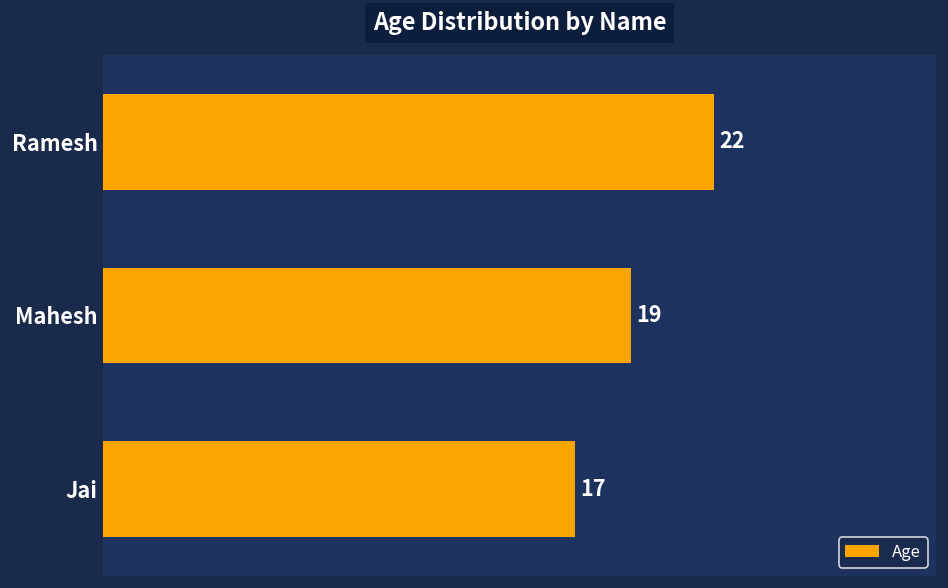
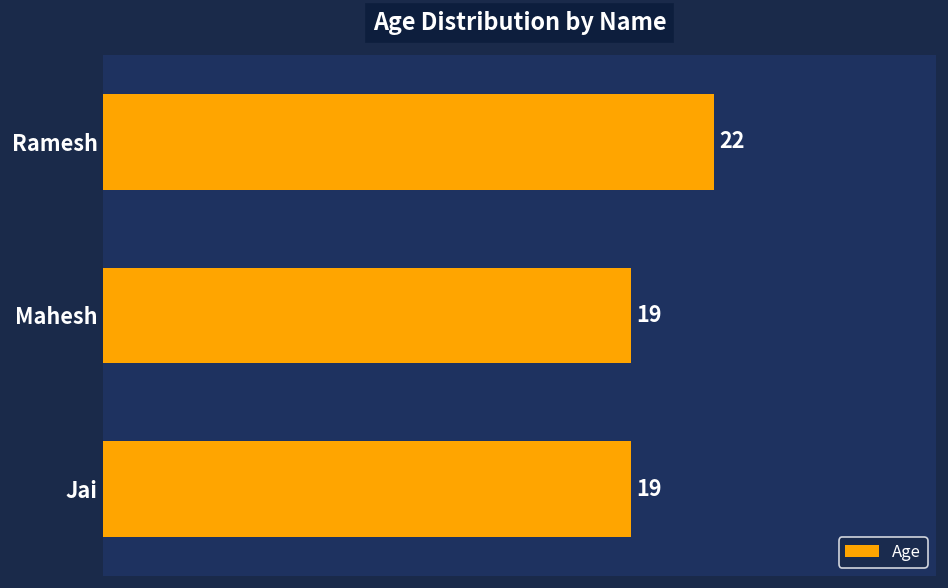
Jai: 17 -> 19
